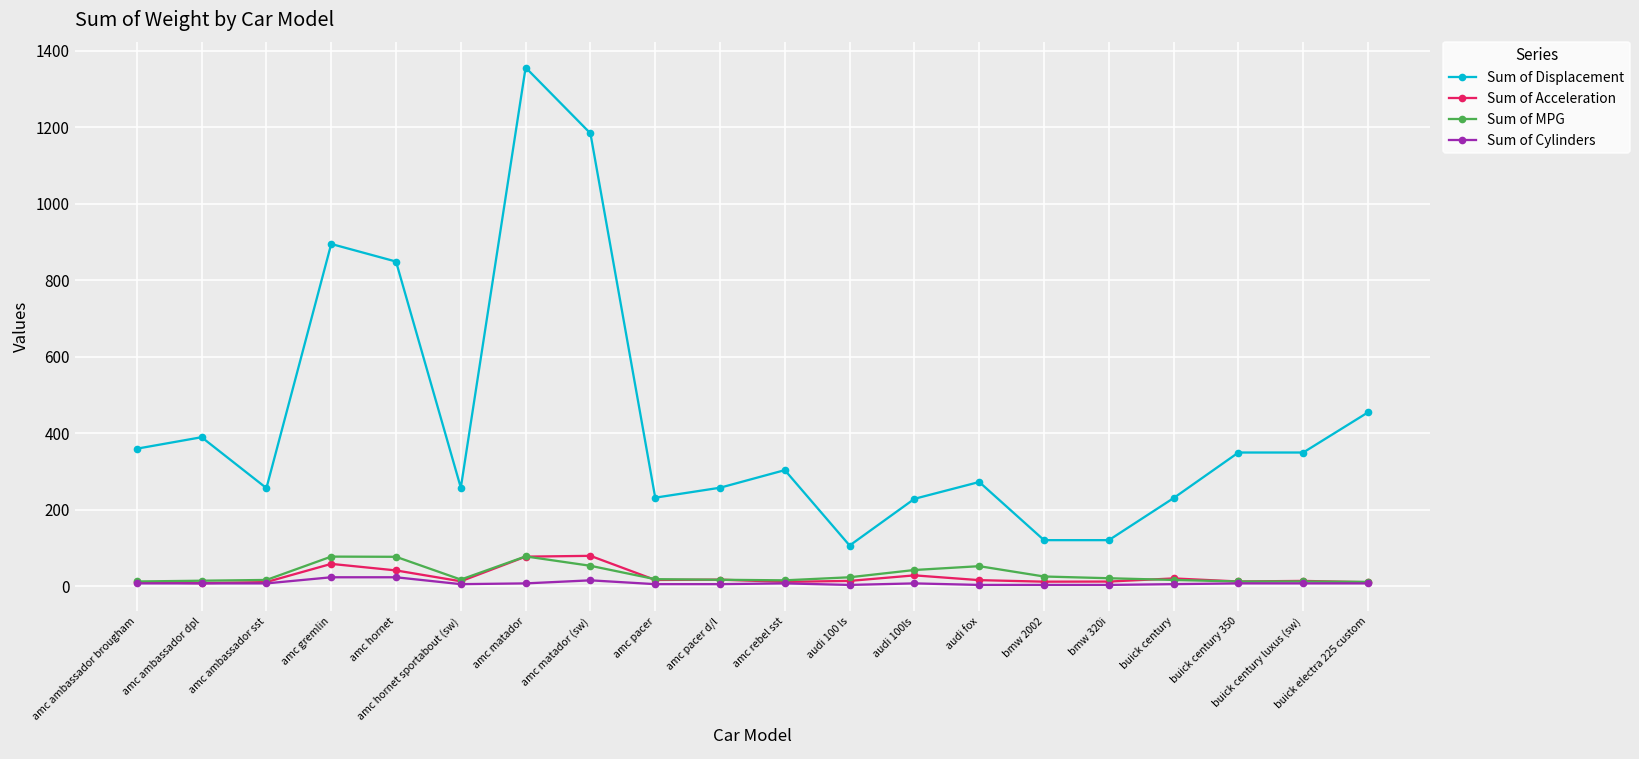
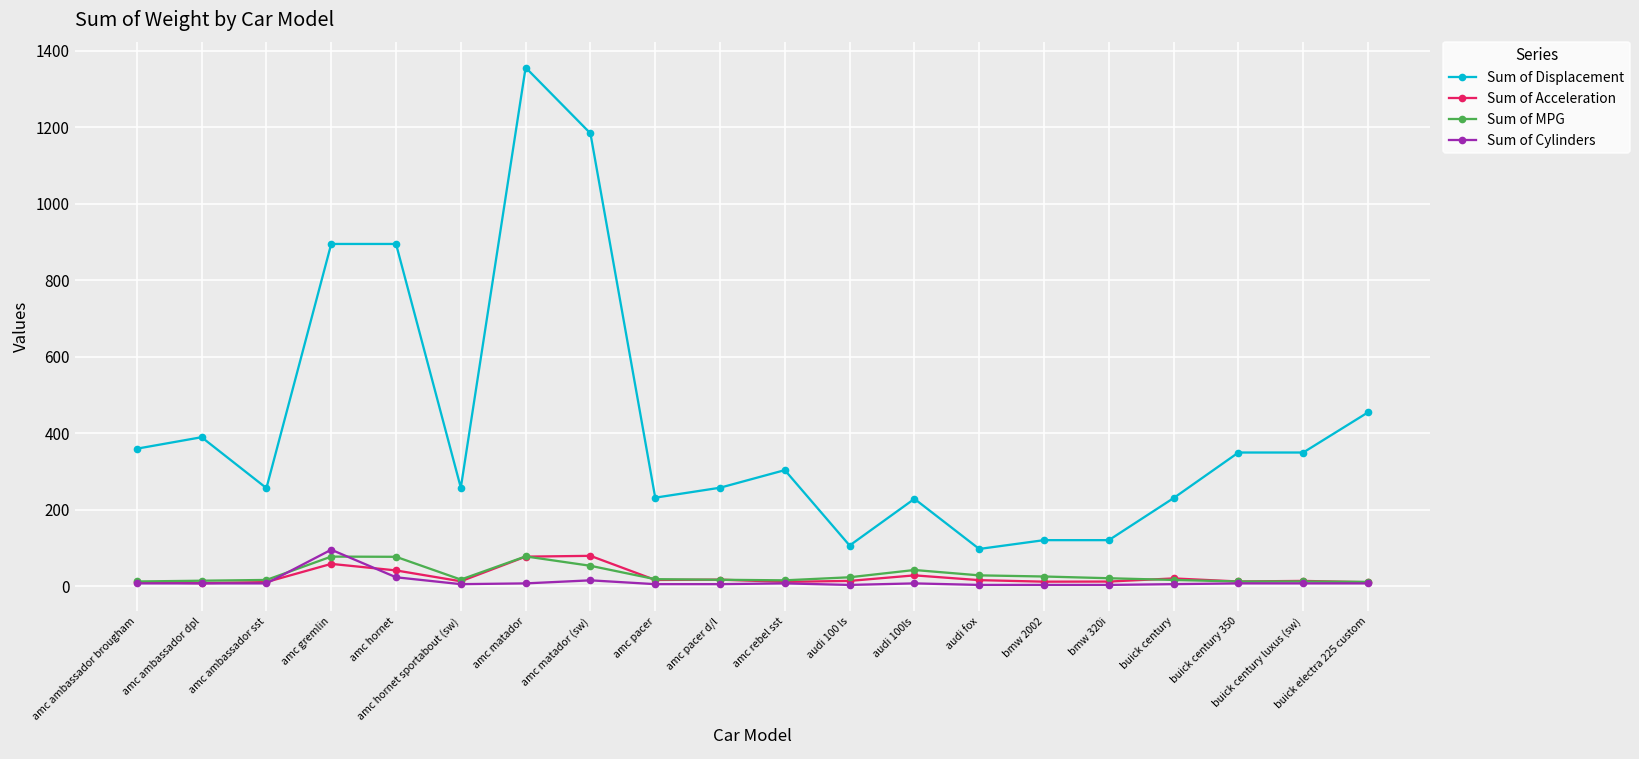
Sum of Cylinders, amc gremlin: 20 -> 100
Sum of Displacement, amc hornet: 850 -> 900
Sum of Displacement, audi fox: 270 -> 100
Sum of MPG, audi fox: 50 -> 30
